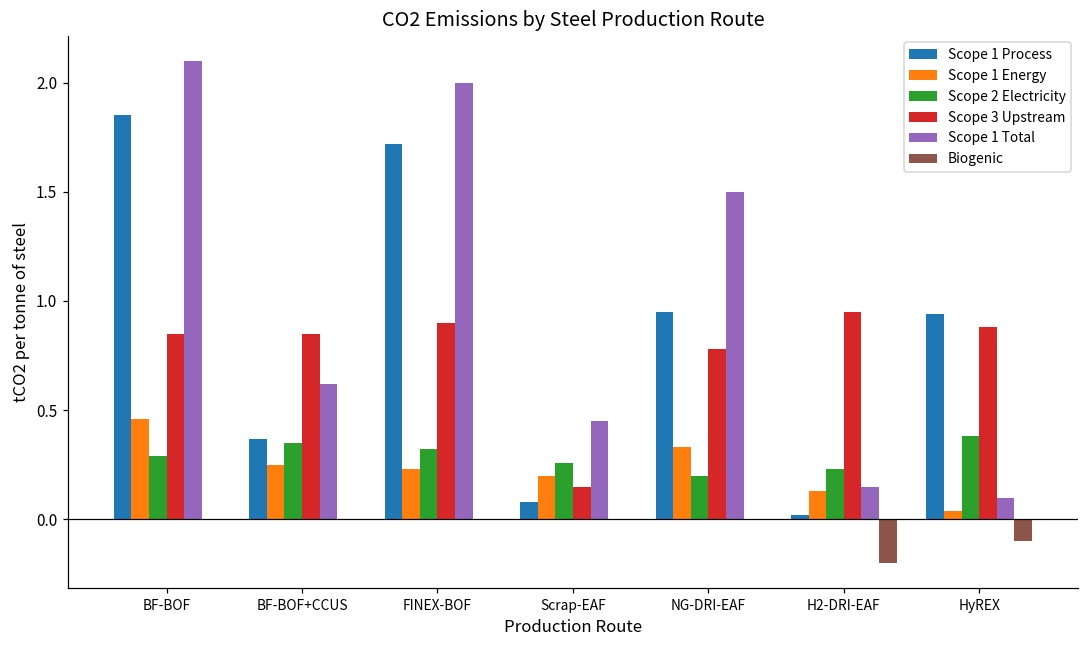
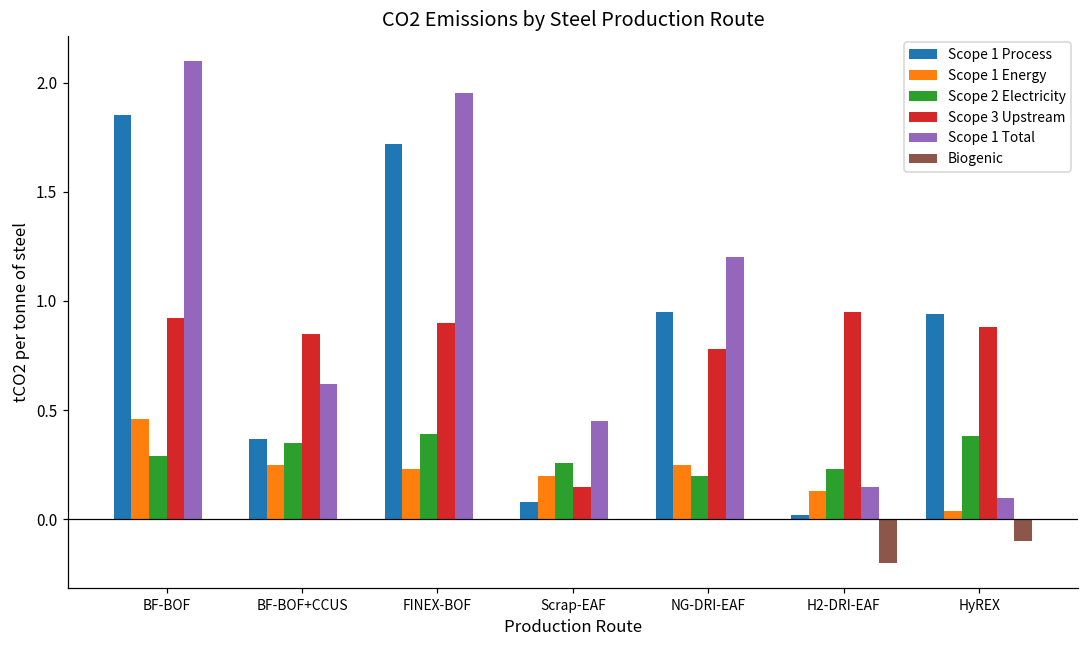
Scope 3 Upstream, BF-BOF: 0.85 -> 0.92
Scope 2 Electricity, FINEX-BOF: 0.32 -> 0.39
Scope 1 Total, FINEX-BOF: 2.00 -> 1.95
Scope 1 Energy, NG-DRI-EAF: 0.33 -> 0.25
Scope 1 Total, NG-DRI-EAF: 1.5 -> 1.2
